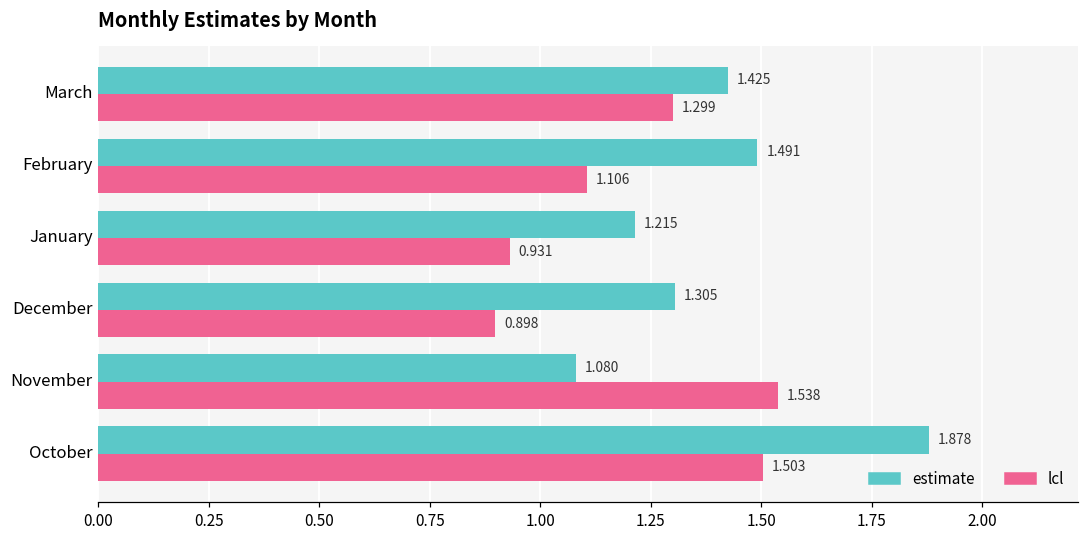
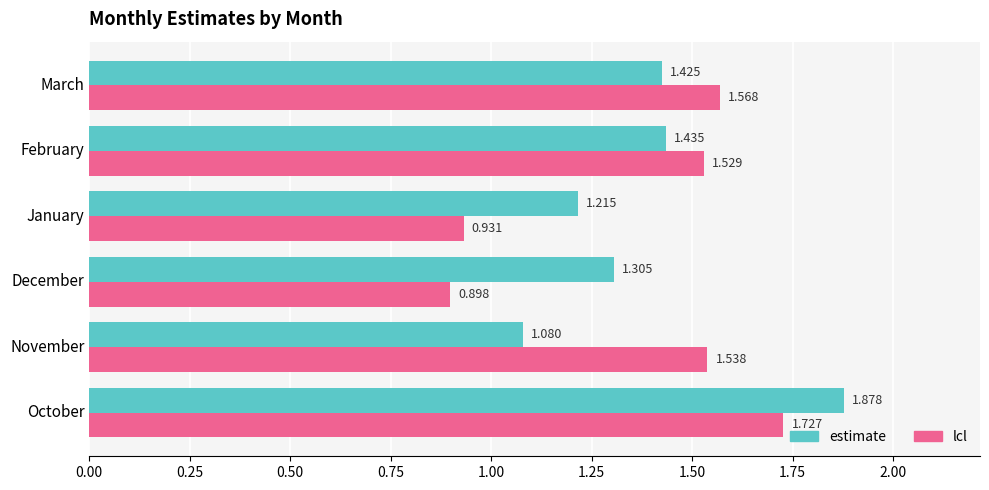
lcl, March: 1.299 -> 1.568
estimate, February: 1.491 -> 1.435
lcl, February: 1.106 -> 1.529
lcl, October: 1.503 -> 1.727
